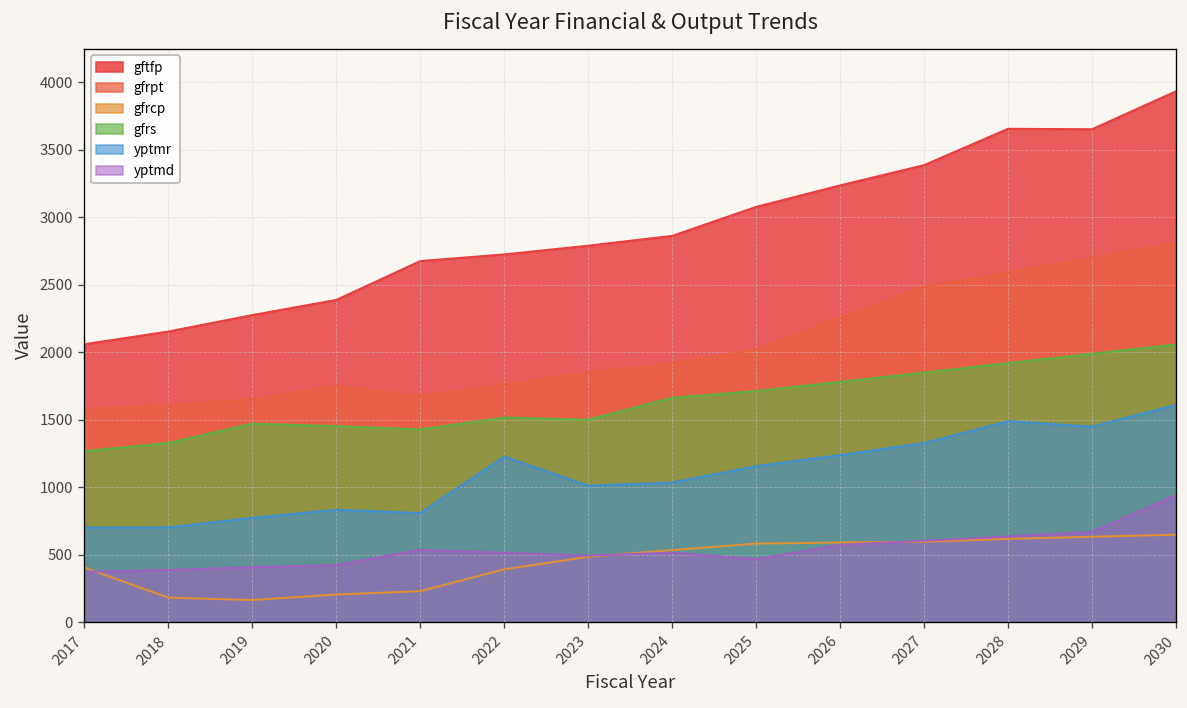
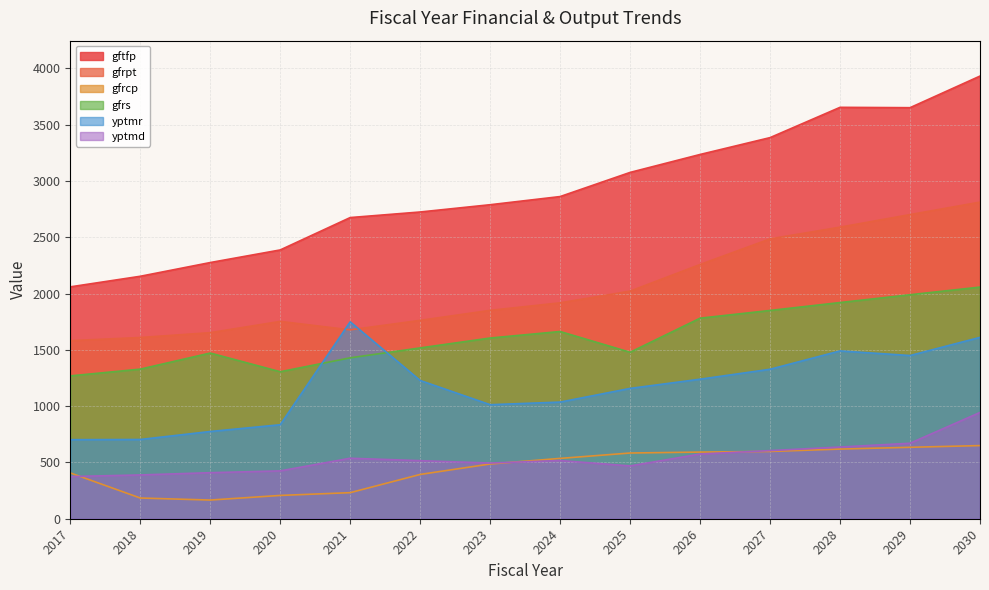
gfrs, 2020: 1450 -> 1310
yptmr, 2021: 810 -> 1750
gfrs, 2023: 1500 -> 1610
gfrs, 2025: 1710 -> 1480
